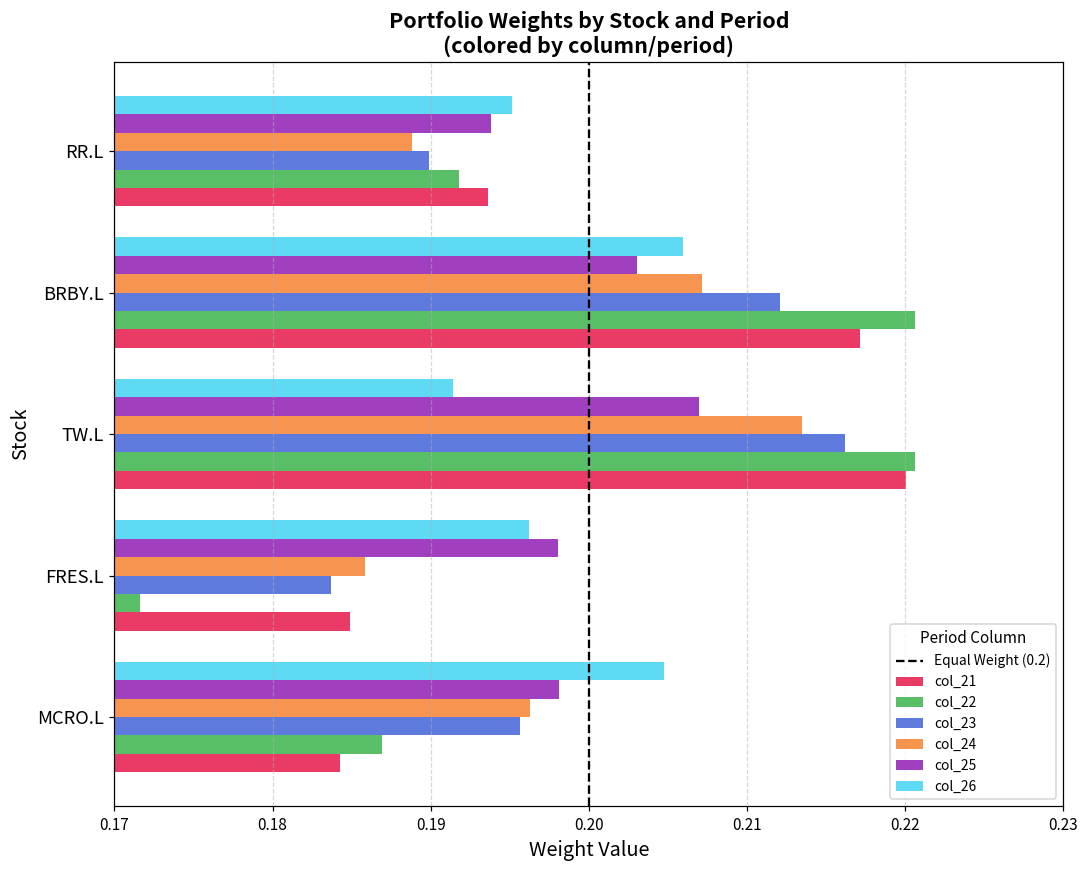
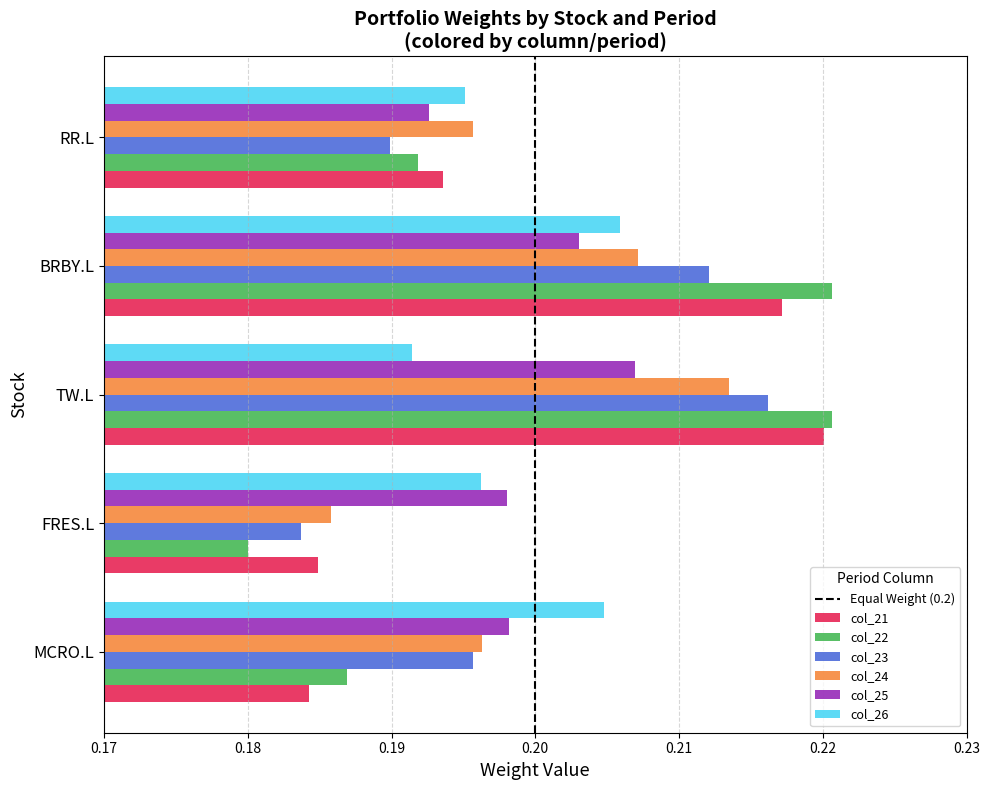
col_25, RR.L: 0.1938 -> 0.1926
col_24, RR.L: 0.1888 -> 0.1956
col_22, FRES.L: 0.1716 -> 0.1800
